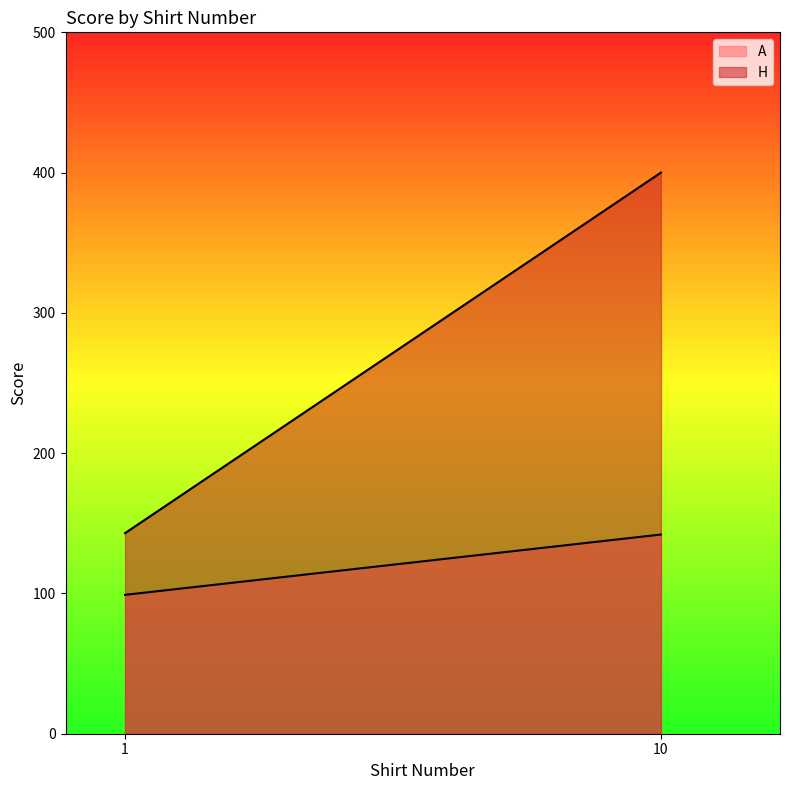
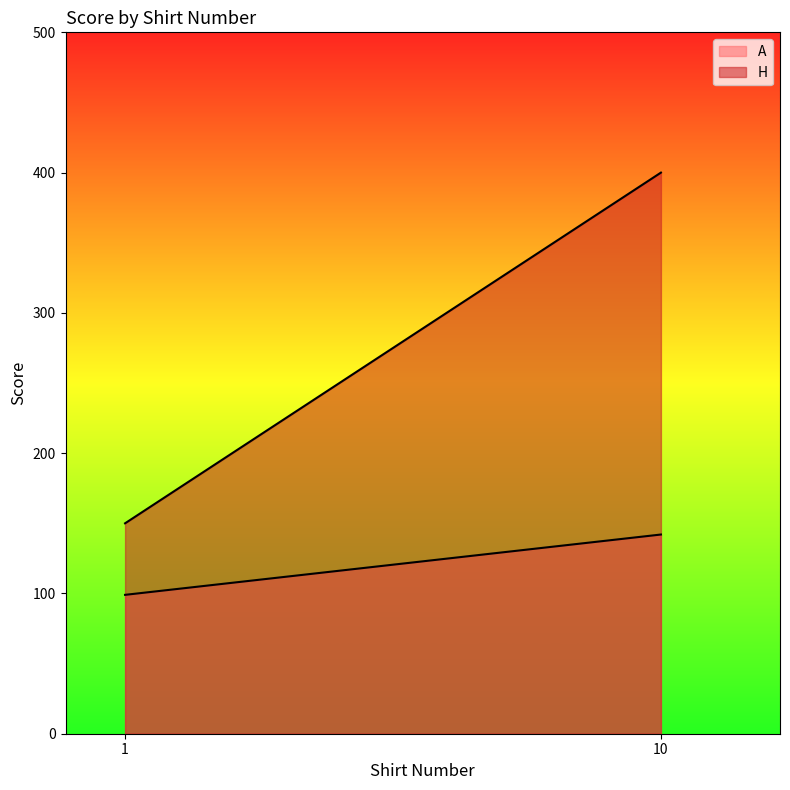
H, 1: 143 -> 150
